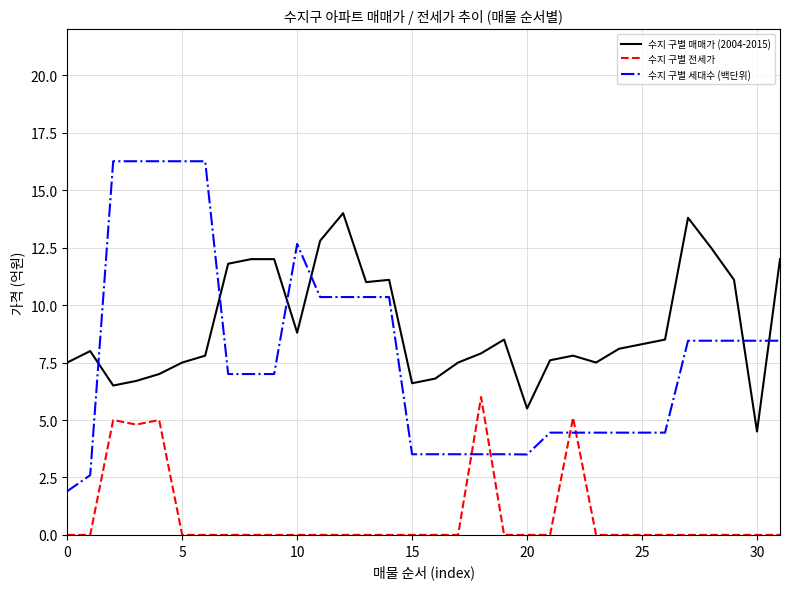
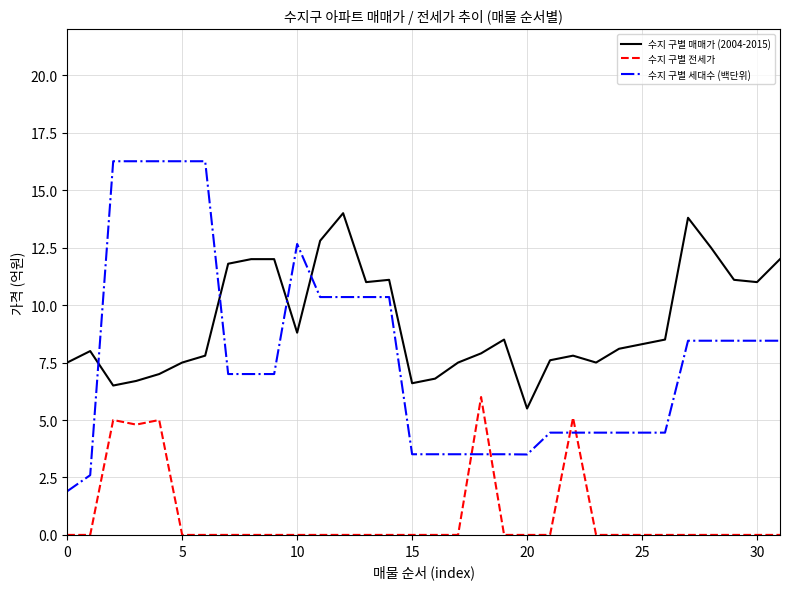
수지 구별 매매가 (2004-2015), 30: 4.5 -> 11.0
